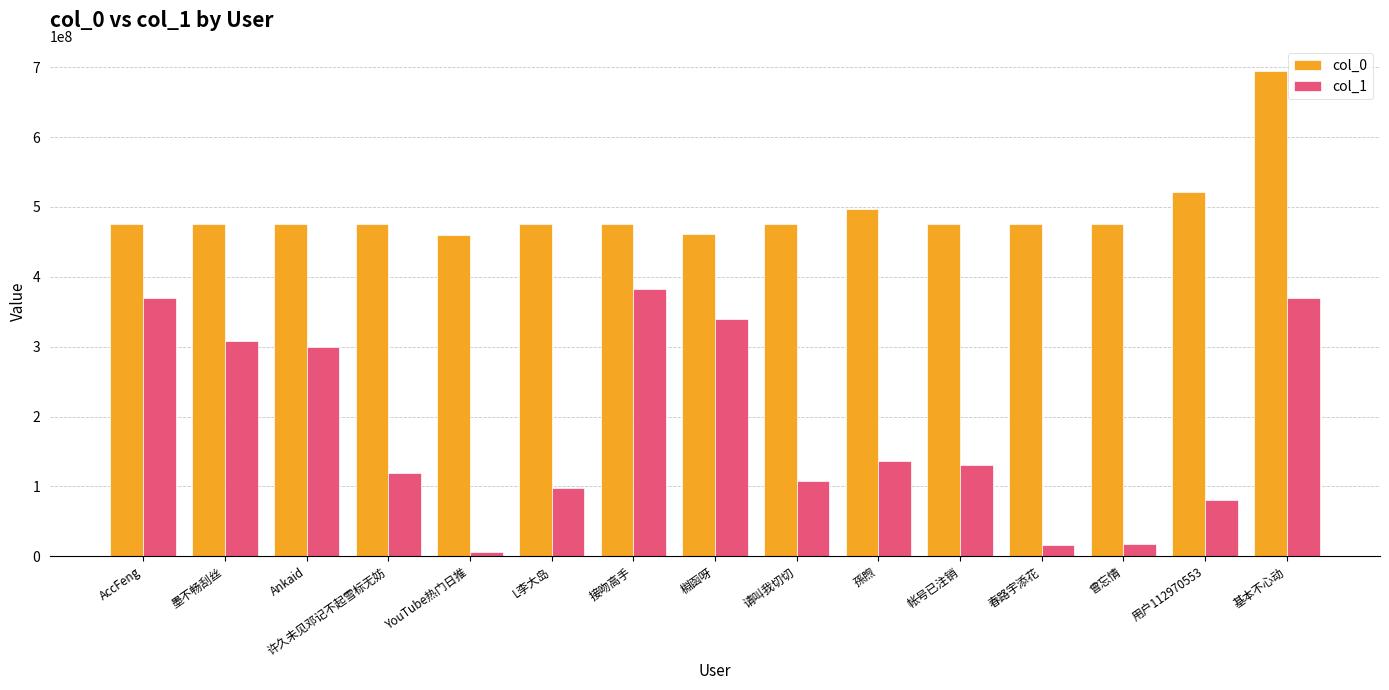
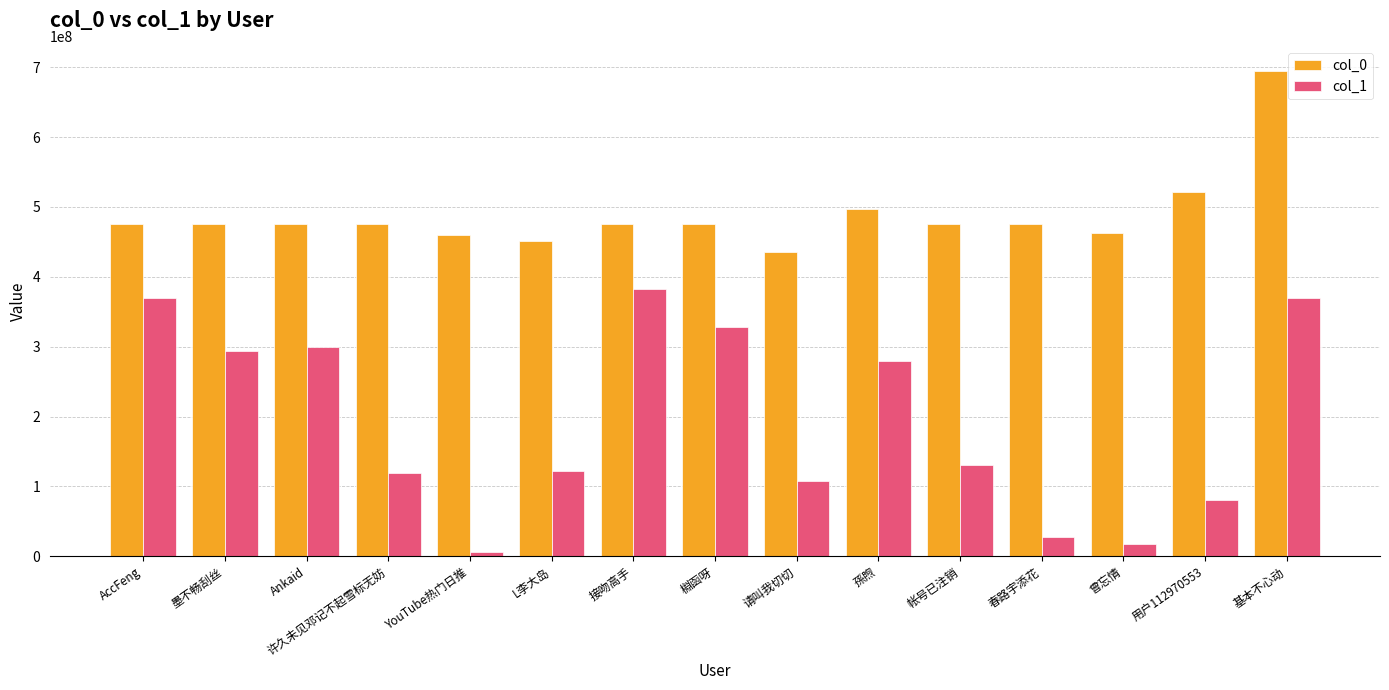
col_1, 墨不畅刮丝: 310000000 -> 290000000
col_0, L李大岛: 480000000 -> 450000000
col_1, L李大岛: 100000000 -> 120000000
col_0, 棩函呀: 460000000 -> 480000000
col_1, 棩函呀: 340000000 -> 330000000
col_0, 请叫我切切: 480000000 -> 440000000
col_1, 孫煦: 140000000 -> 280000000
col_1, 春路宇添花: 20000000 -> 30000000
col_0, 曾忘情: 480000000 -> 460000000
